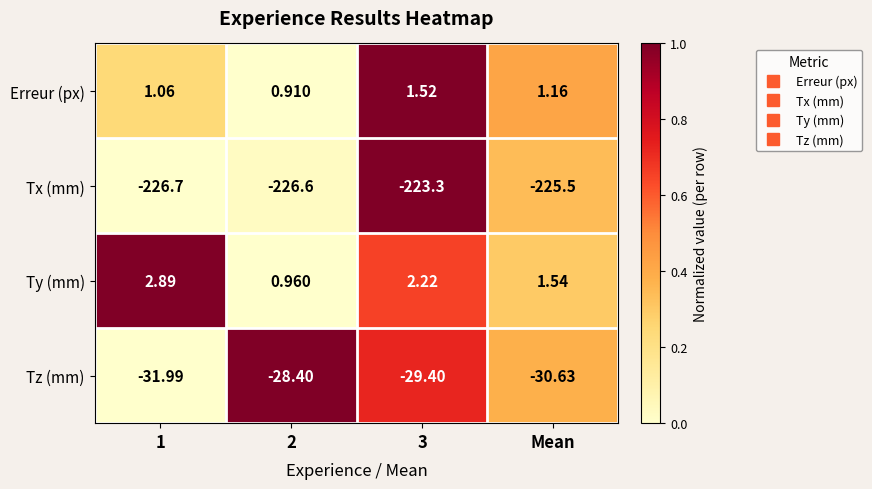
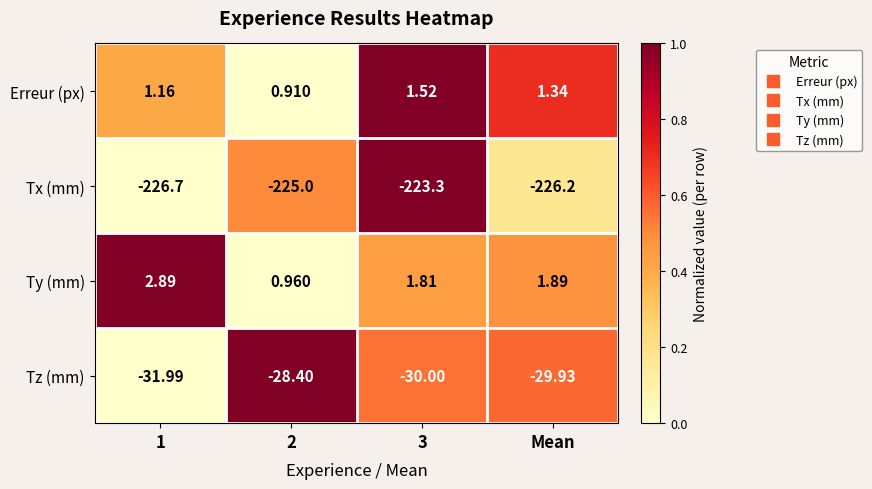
Erreur (px), 1: 1.06 -> 1.16
Erreur (px), Mean: 1.16 -> 1.34
Tx (mm), 2: -226.6 -> -225.0
Tx (mm), Mean: -225.5 -> -226.2
Ty (mm), 3: 2.22 -> 1.81
Ty (mm), Mean: 1.54 -> 1.89
Tz (mm), 3: -29.40 -> -30.00
Tz (mm), Mean: -30.63 -> -29.93
